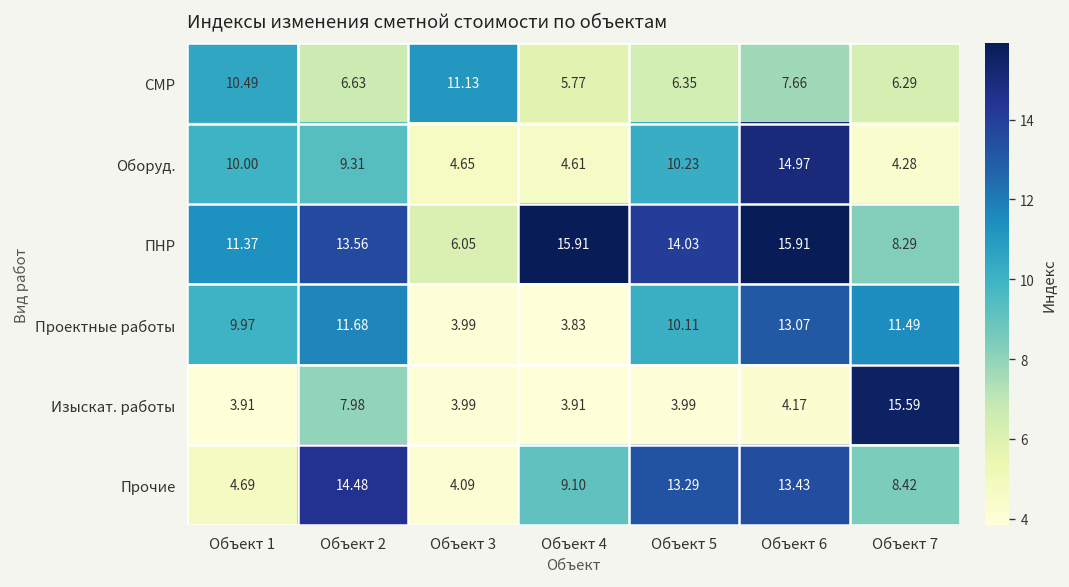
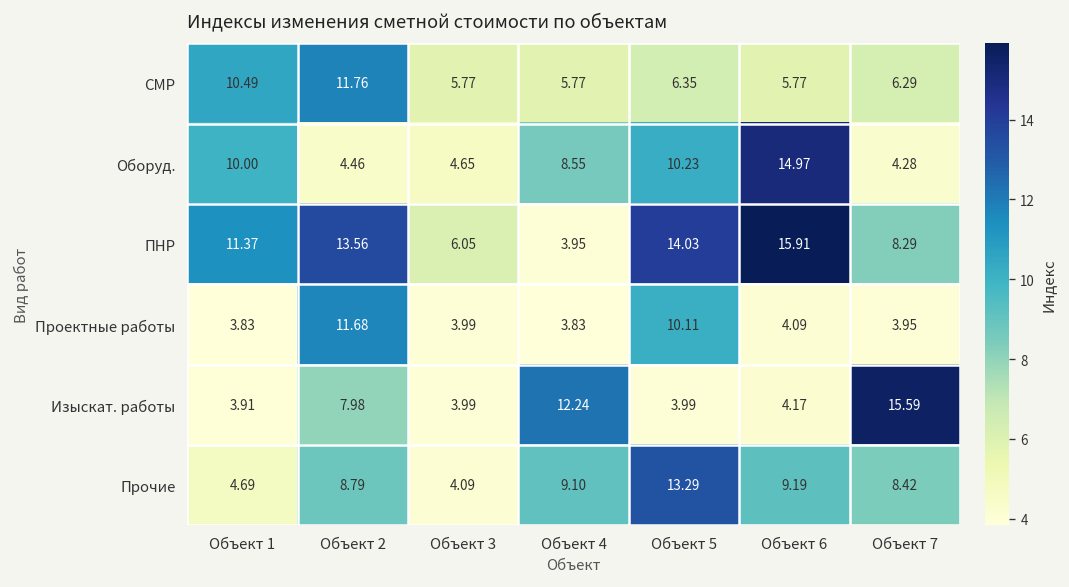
СМР, Объект 2: 6.63 -> 11.76
СМР, Объект 3: 11.13 -> 5.77
СМР, Объект 6: 7.66 -> 5.77
Оборуд., Объект 2: 9.31 -> 4.46
Оборуд., Объект 4: 4.61 -> 8.55
ПНР, Объект 4: 15.91 -> 3.95
Проектные работы, Объект 1: 9.97 -> 3.83
Проектные работы, Объект 6: 13.07 -> 4.09
Проектные работы, Объект 7: 11.49 -> 3.95
Изыскат. работы, Объект 4: 3.91 -> 12.24
Прочие, Объект 2: 14.48 -> 8.79
Прочие, Объект 6: 13.43 -> 9.19
